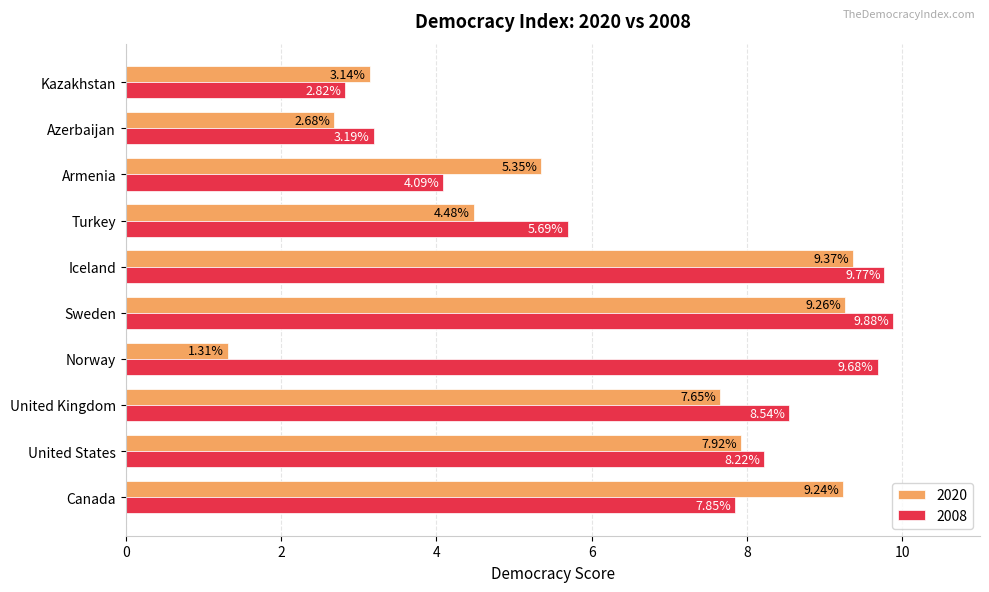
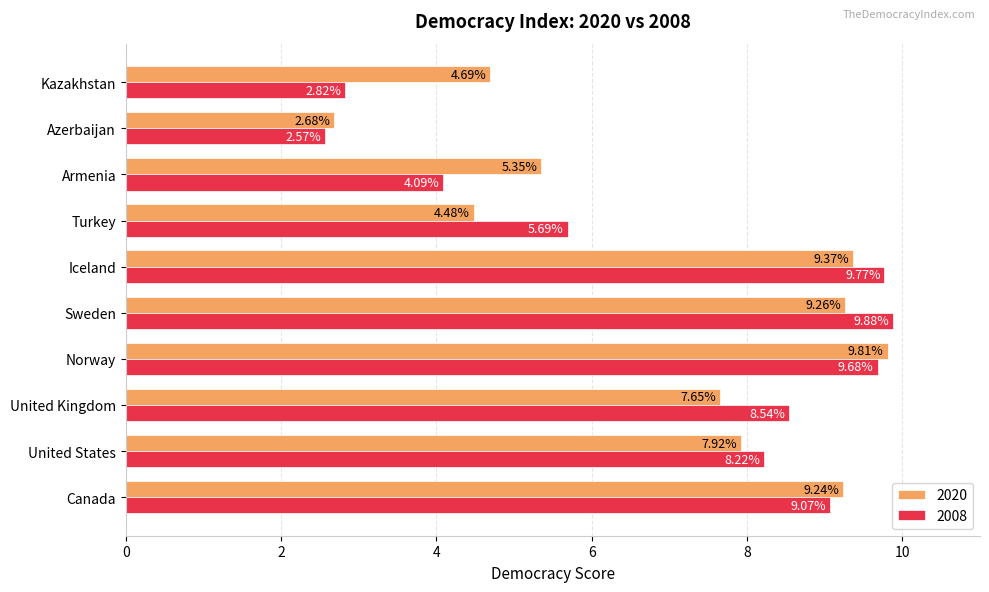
2020, Kazakhstan: 3.14% -> 4.69%
2008, Azerbaijan: 3.19% -> 2.57%
2020, Norway: 1.31% -> 9.81%
2008, Canada: 7.85% -> 9.07%
